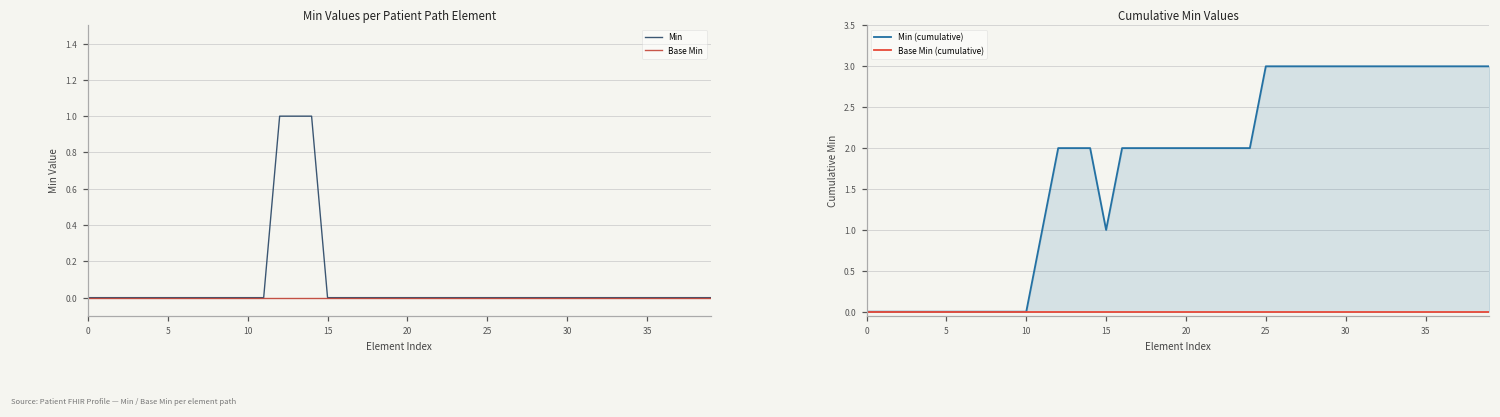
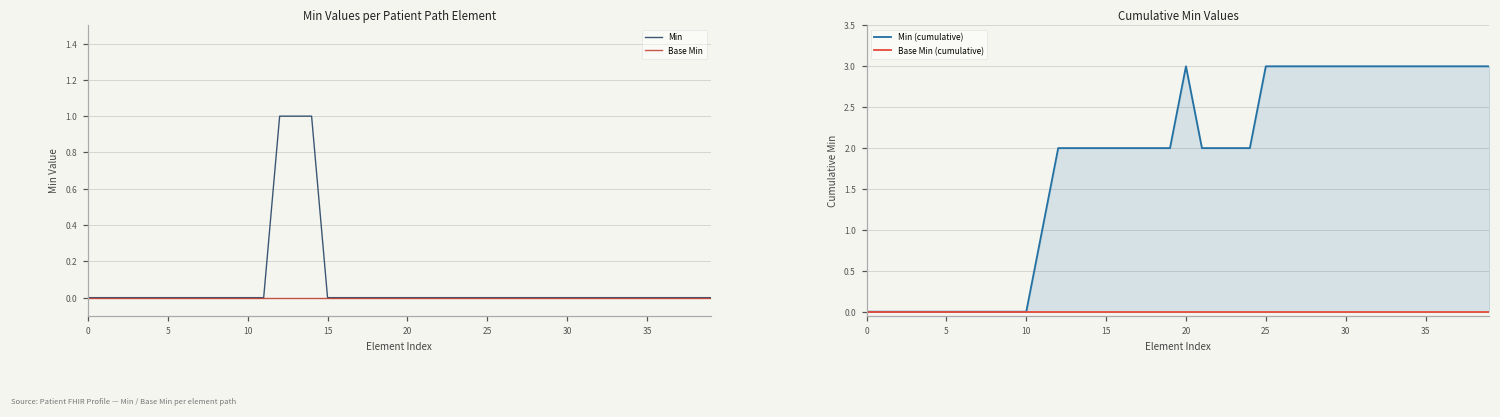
Cumulative Min Values, Min (cumulative), 15: 1 -> 2
Cumulative Min Values, Min (cumulative), 20: 2 -> 3
